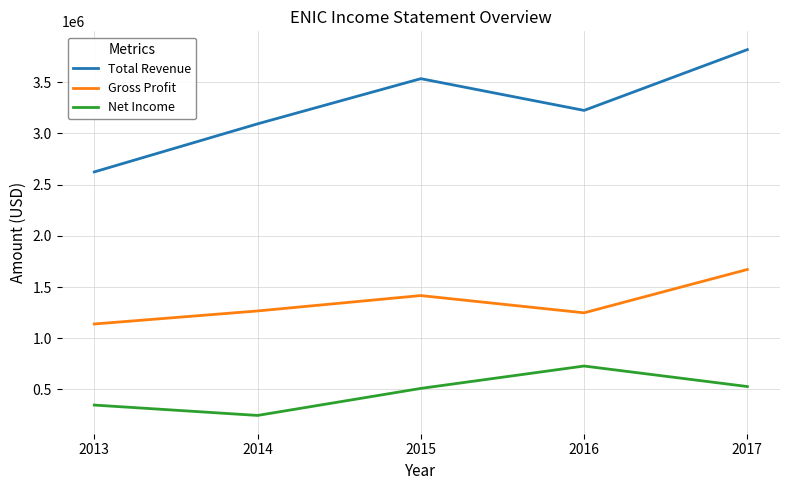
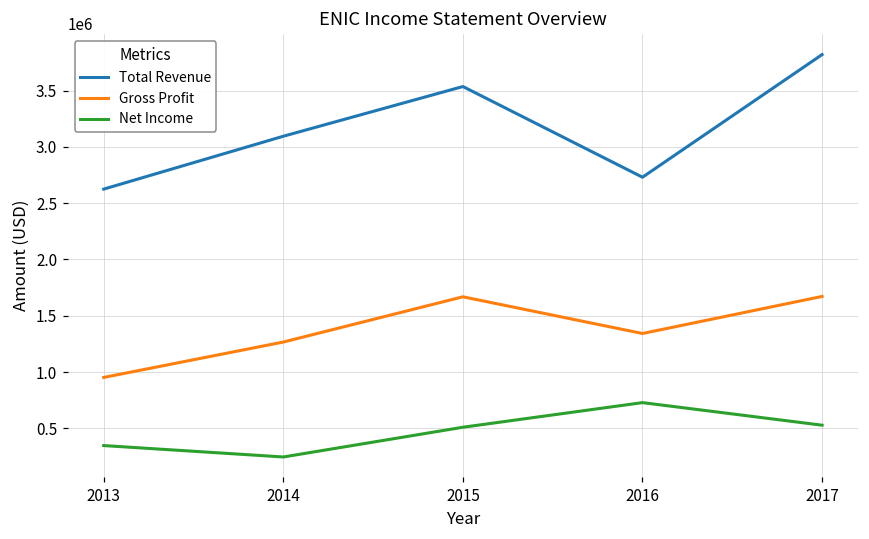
Gross Profit, 2013: 1140000 -> 950000
Gross Profit, 2015: 1420000 -> 1670000
Total Revenue, 2016: 3230000 -> 2730000
Gross Profit, 2016: 1250000 -> 1340000
